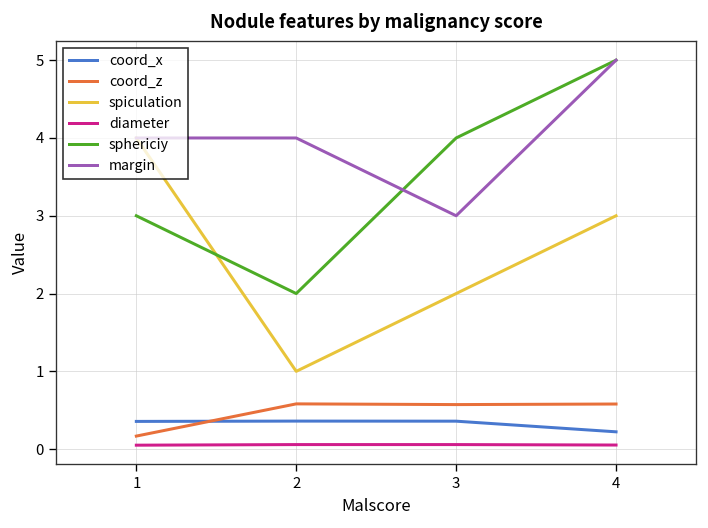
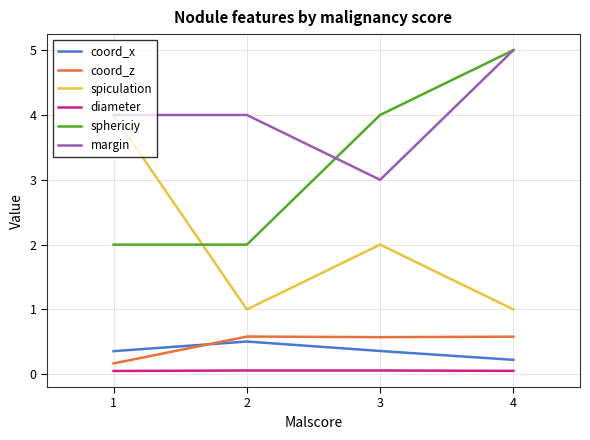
sphericiy, 1: 3 -> 2
coord_x, 2: 0.4 -> 0.5
spiculation, 4: 3 -> 1
